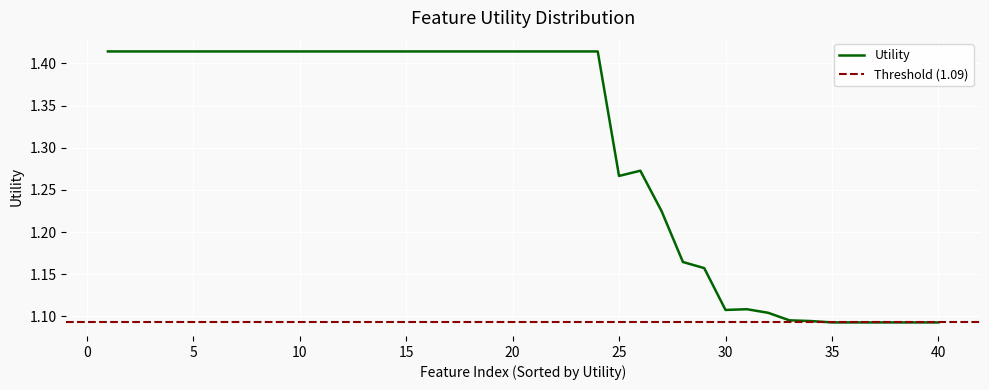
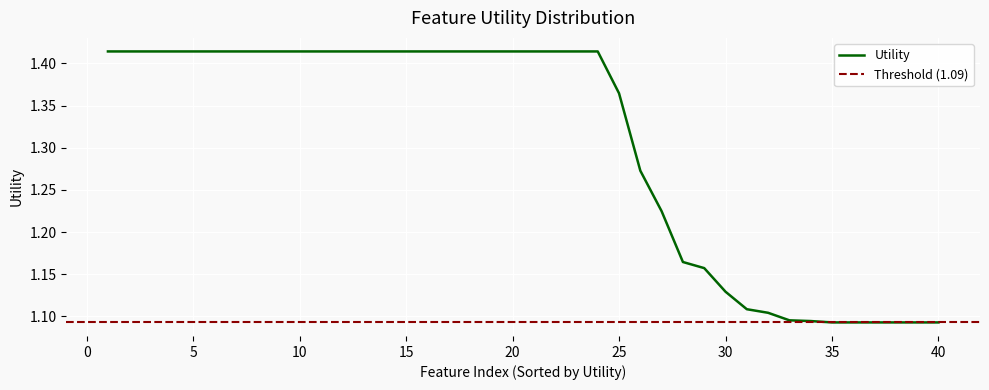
25: 1.27 -> 1.36
30: 1.11 -> 1.13
